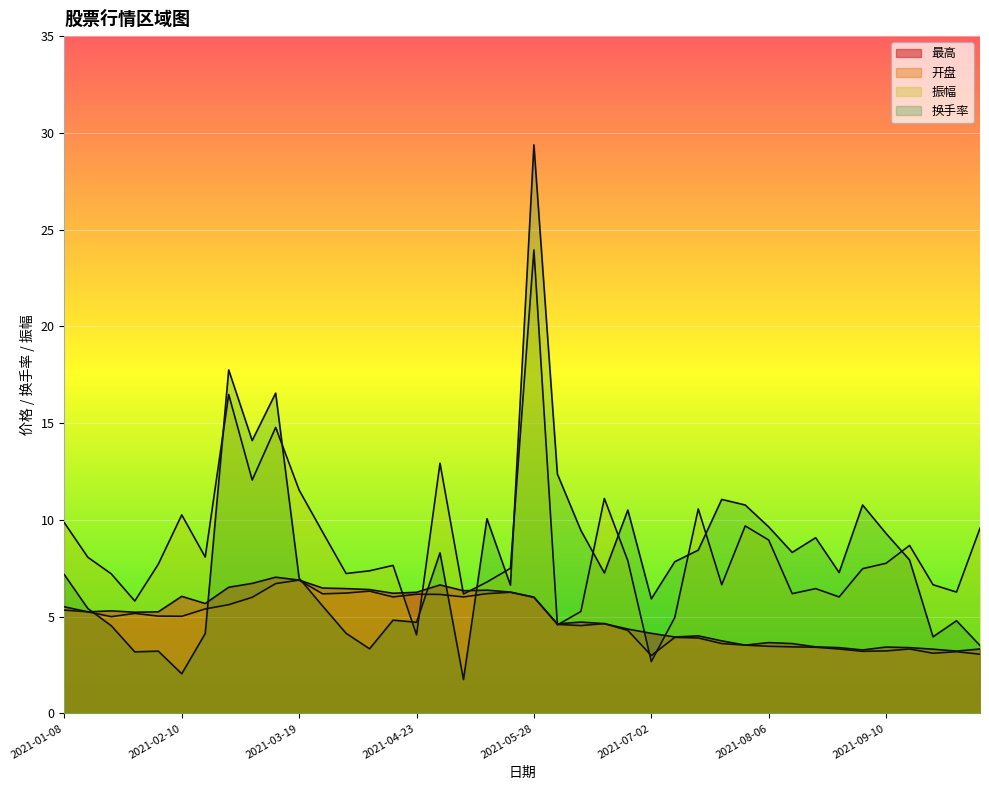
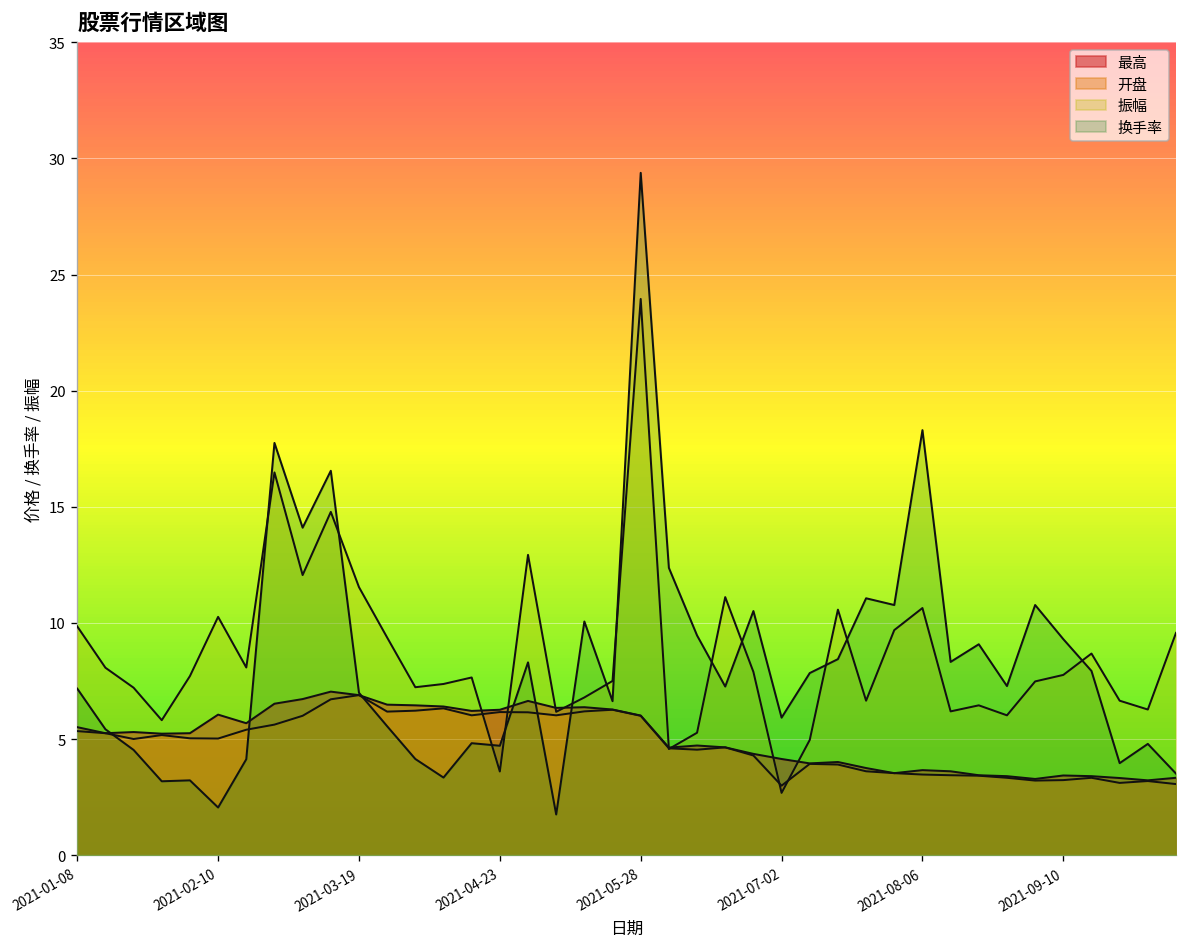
振幅, 2021-04-23: 4.1 -> 3.6
振幅, 2021-08-06: 9.0 -> 10.6
换手率, 2021-08-06: 9.6 -> 18.3
